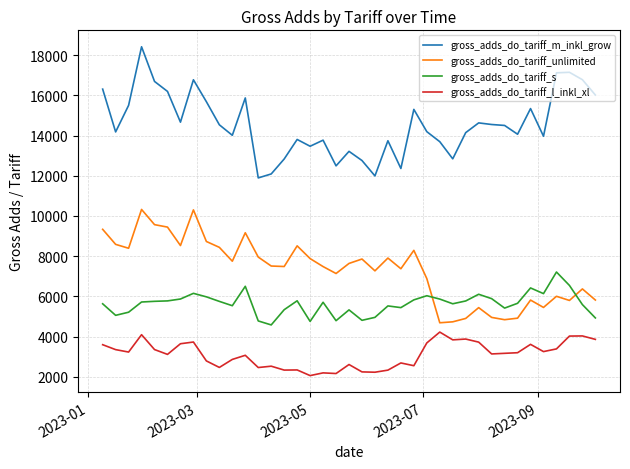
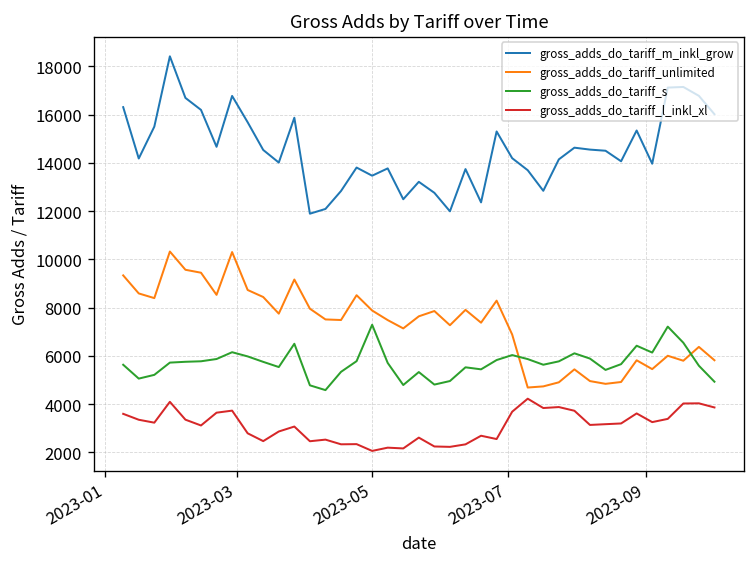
gross_adds_do_tariff_s, 2023-05: 4800 -> 7300
